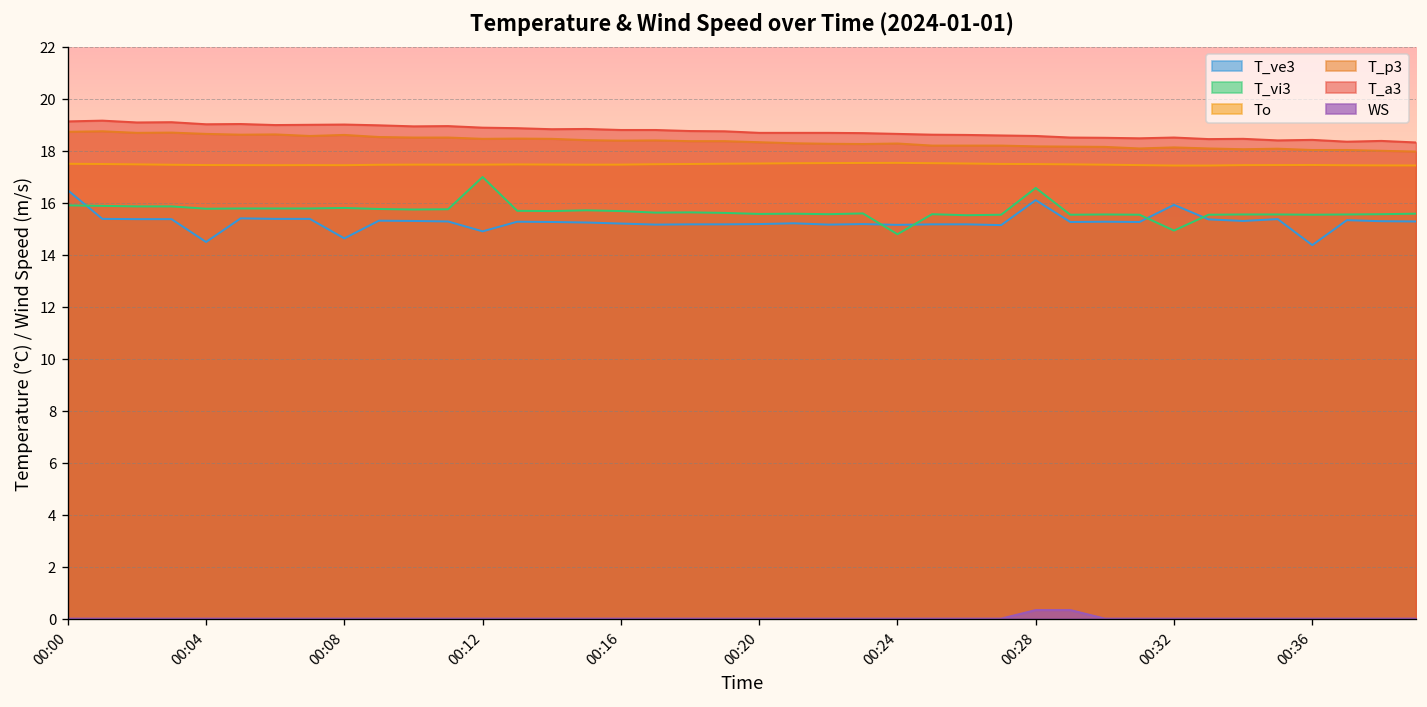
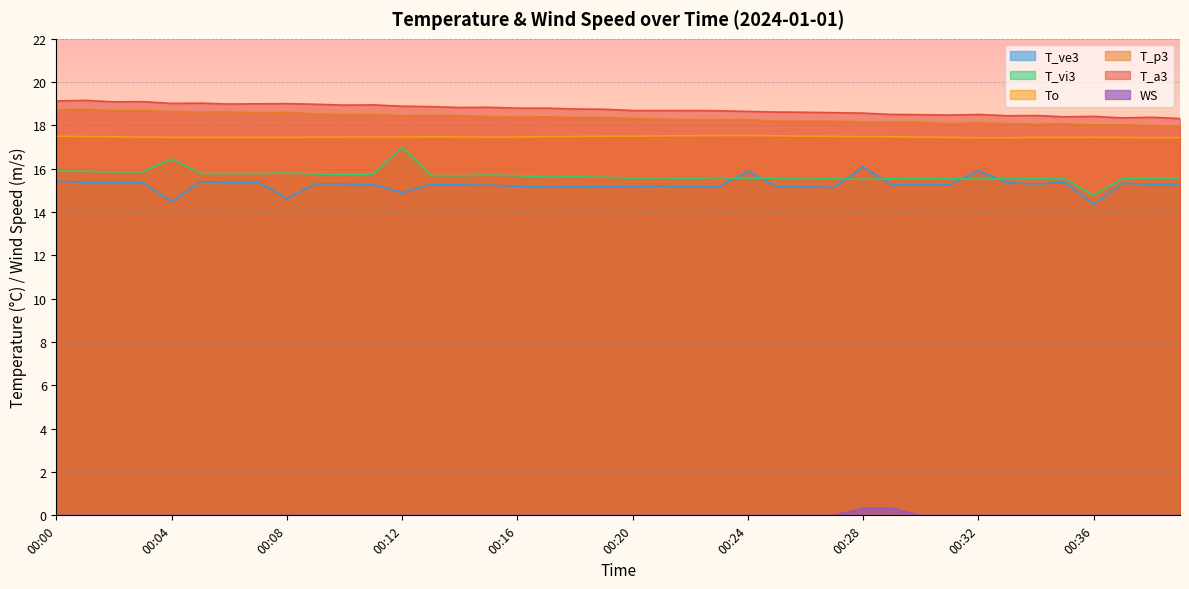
T_ve3, 00:00: 16.5 -> 15.4
T_vi3, 00:04: 15.8 -> 16.5
T_ve3, 00:24: 15.2 -> 15.9
T_vi3, 00:24: 14.8 -> 15.6
T_vi3, 00:28: 16.6 -> 15.5
T_vi3, 00:32: 14.9 -> 15.5
T_vi3, 00:36: 15.5 -> 14.8
